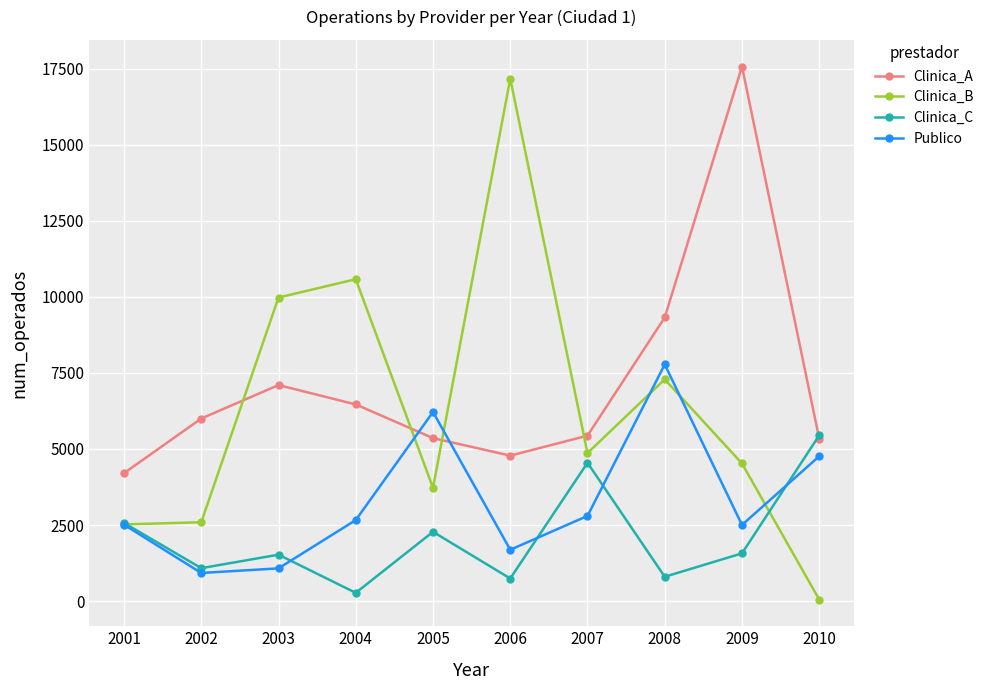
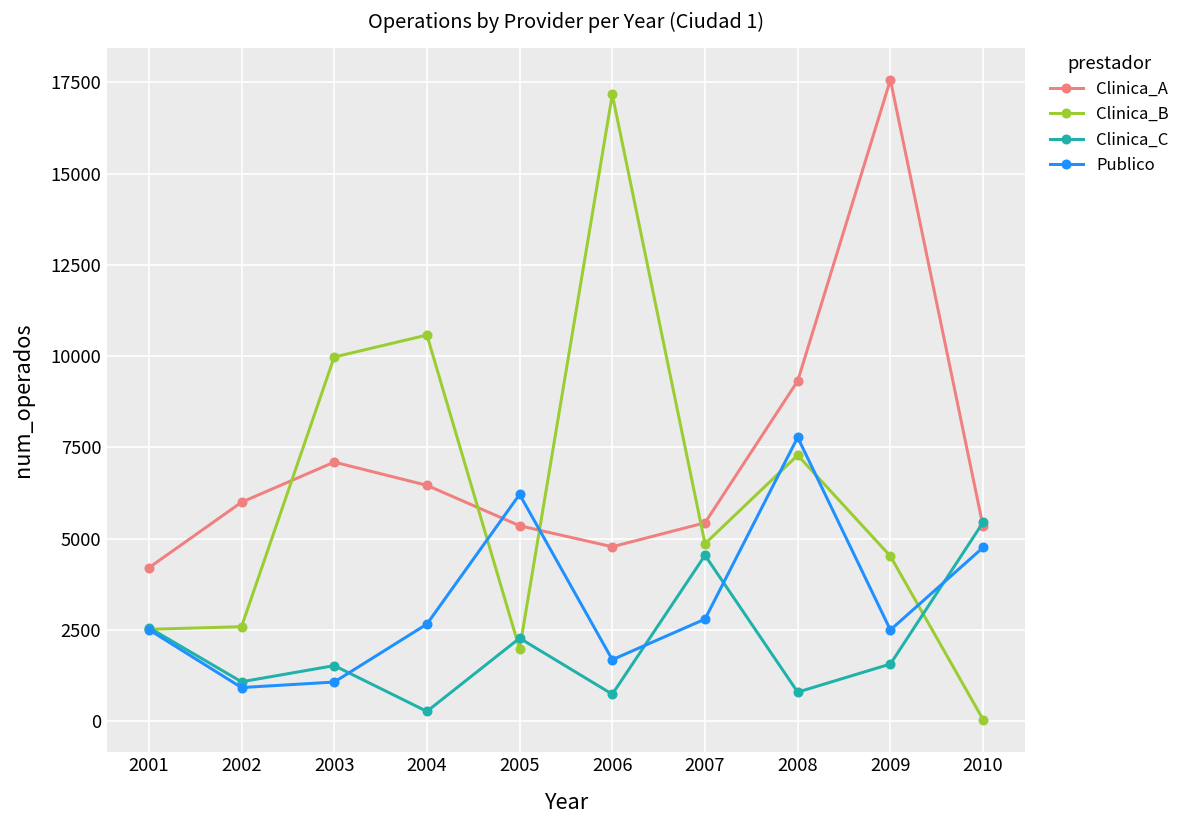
Clinica_B, 2005: 3700 -> 2000
